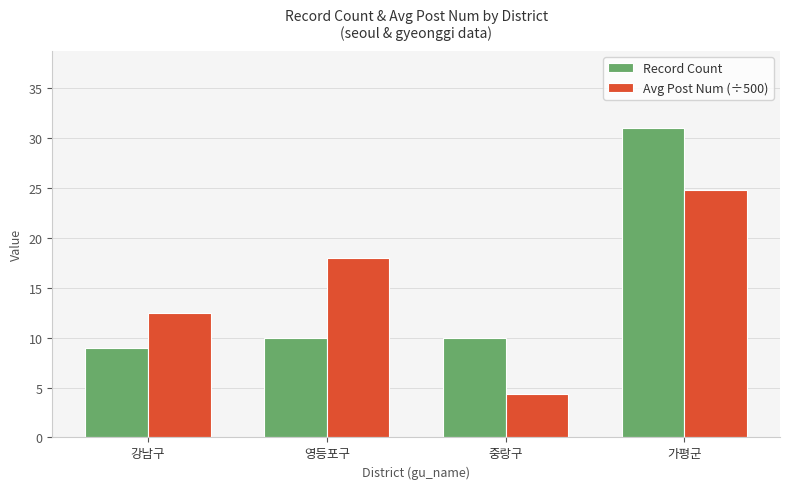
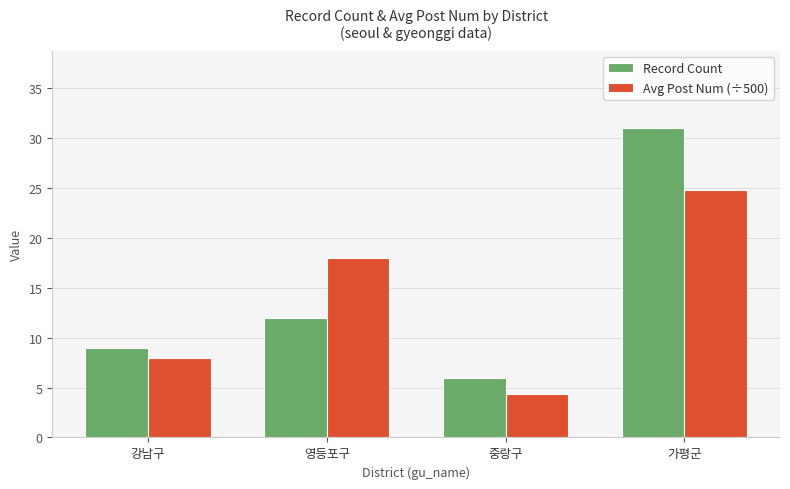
Avg Post Num (÷500), 강남구: 12 -> 8
Record Count, 영등포구: 10 -> 12
Record Count, 중랑구: 10 -> 6
